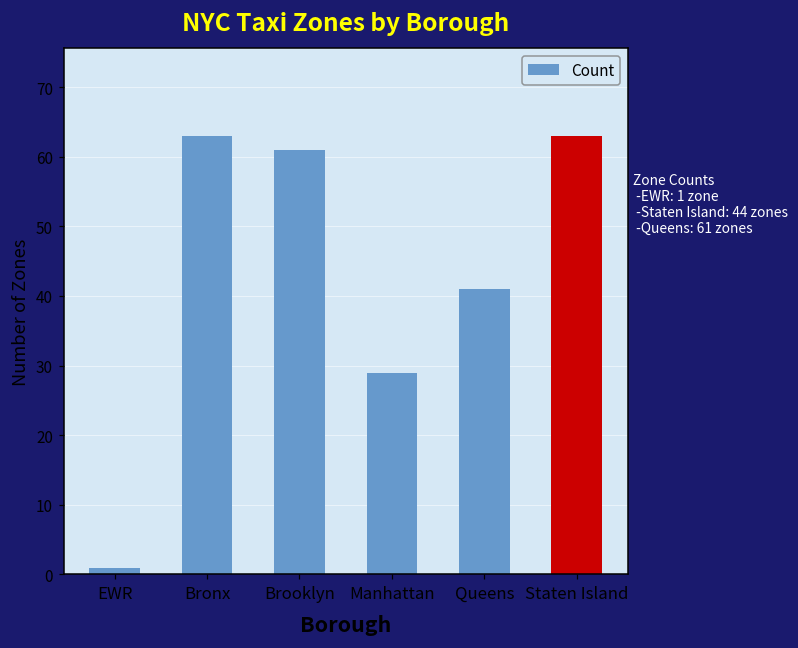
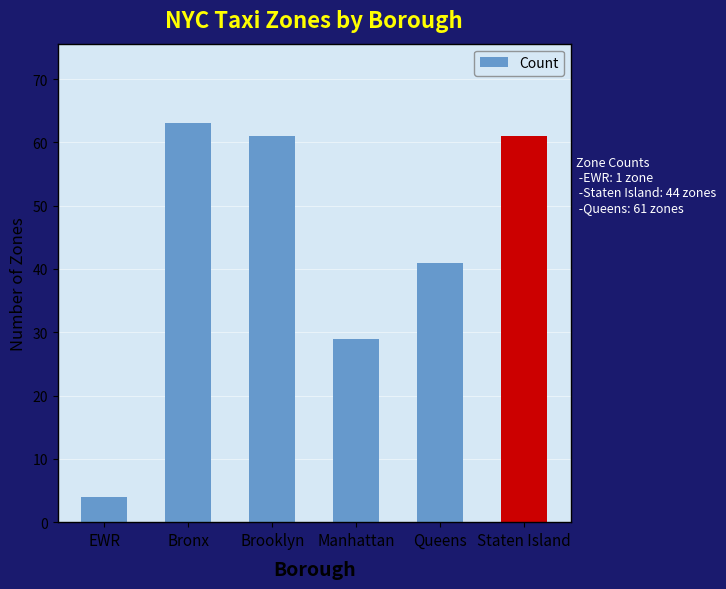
EWR: 1 -> 4
Staten Island: 63 -> 61
